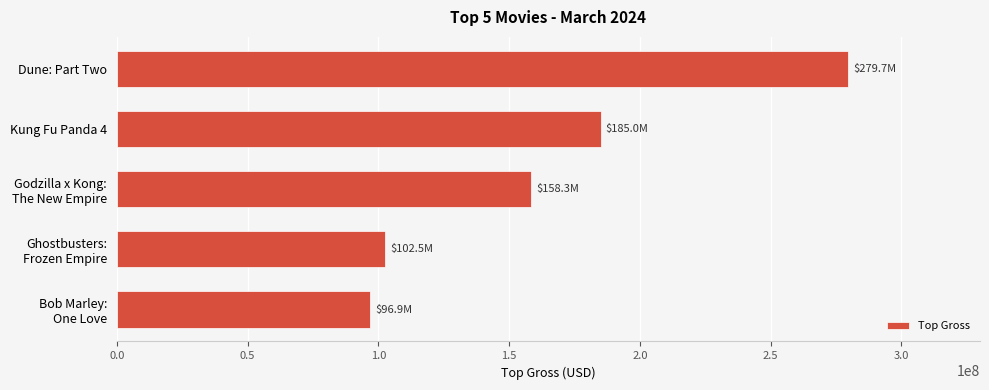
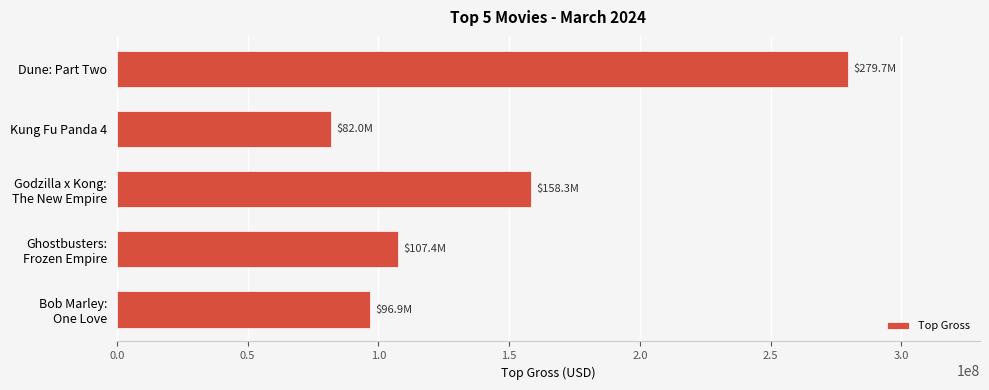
Kung Fu Panda 4: $185.0M -> $82.0M
Ghostbusters: Frozen Empire: $102.5M -> $107.4M
